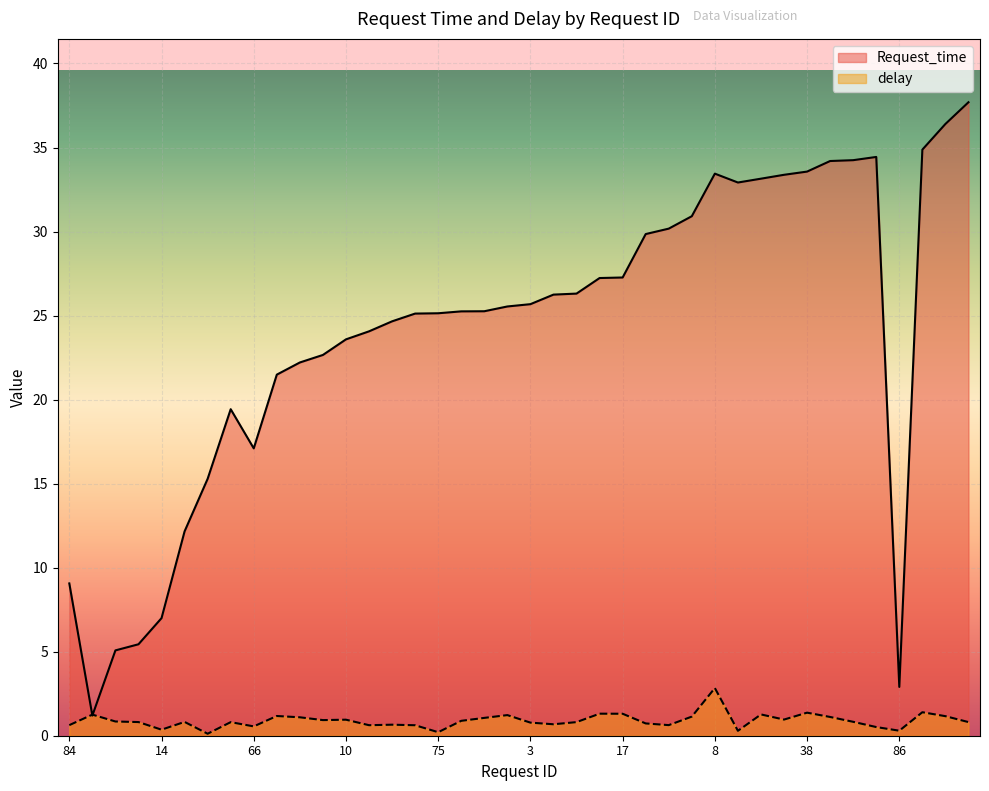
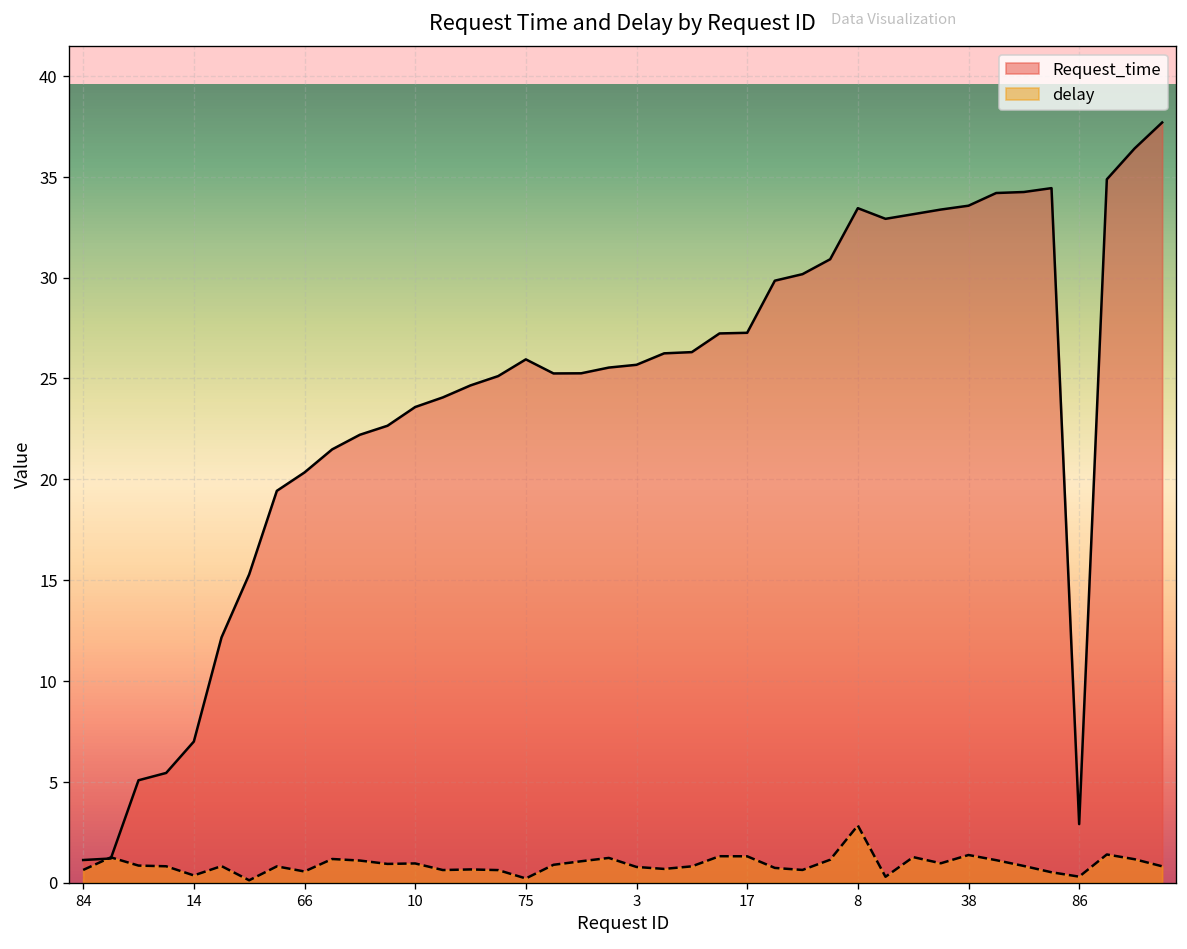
Request_time, 84: 9.1 -> 1.1
Request_time, 66: 17.1 -> 20.3
Request_time, 75: 25.1 -> 25.9
